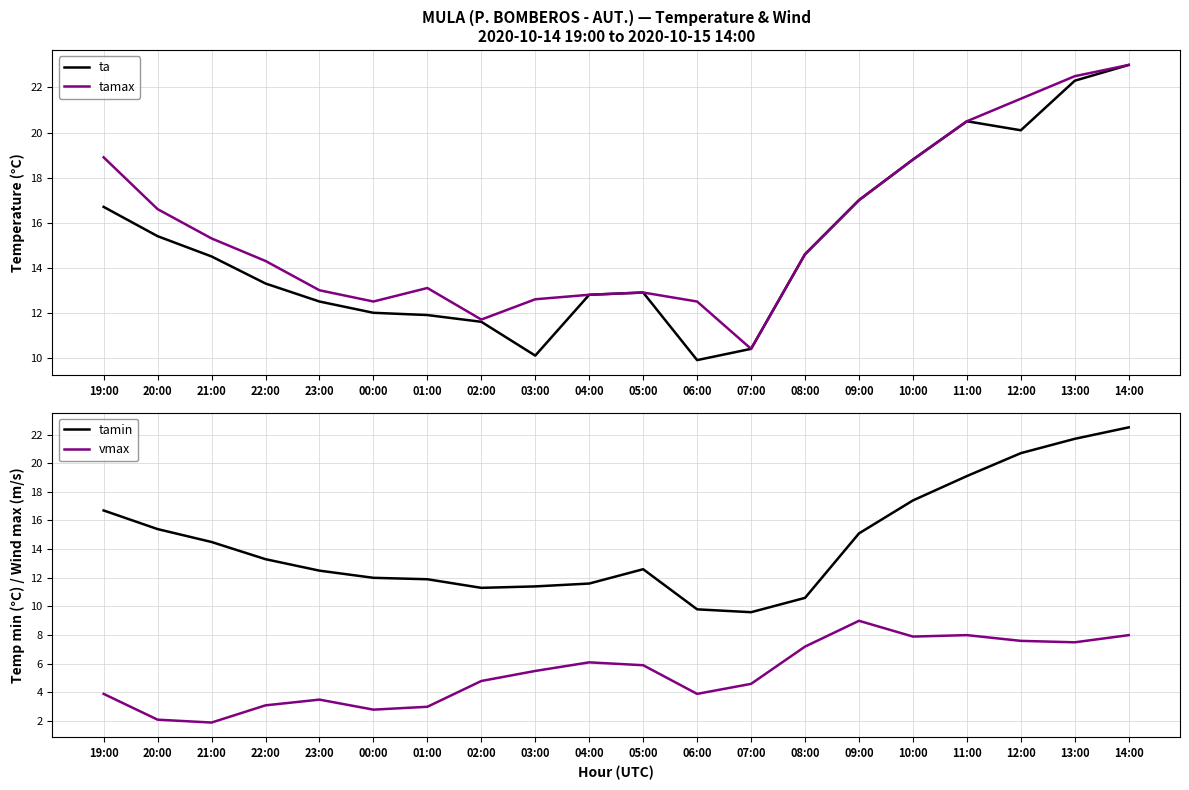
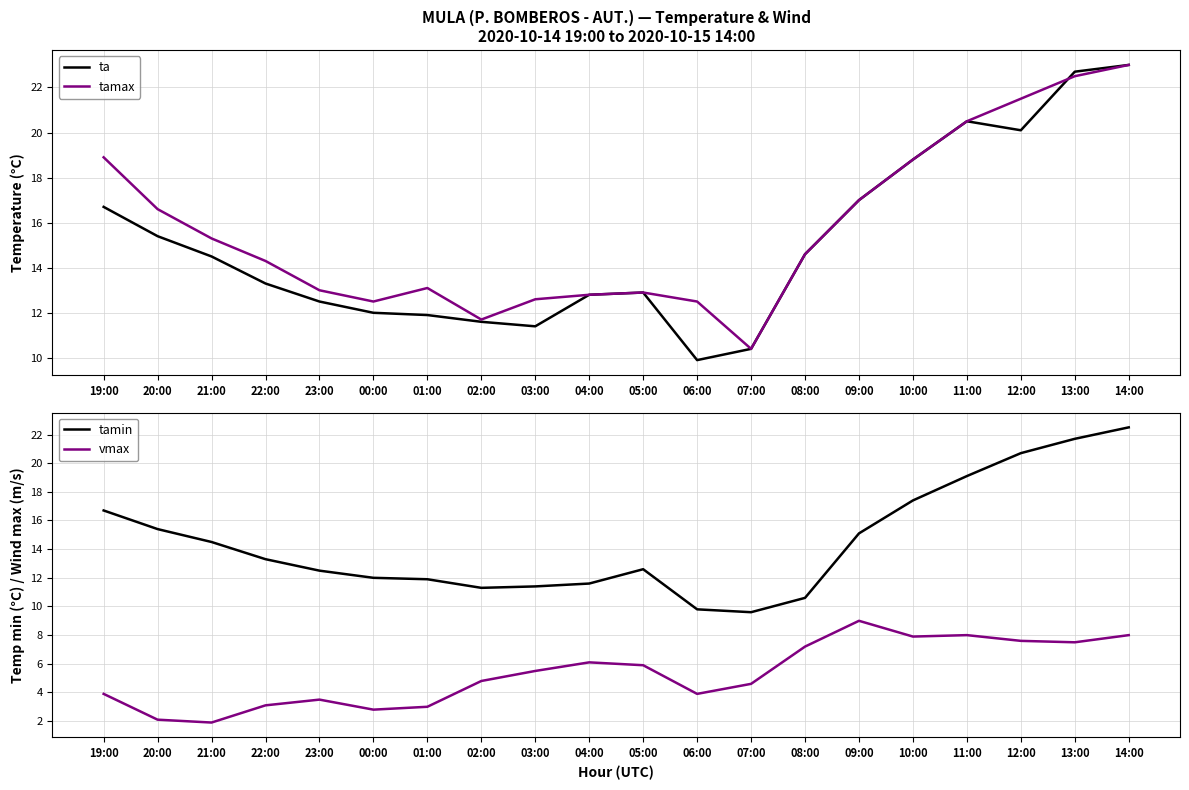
MULA (P. BOMBEROS - AUT.) — Temperature & Wind 2020-10-14 19:00 to 2020-10-15 14:00, ta, 03:00: 10.1 -> 11.4
MULA (P. BOMBEROS - AUT.) — Temperature & Wind 2020-10-14 19:00 to 2020-10-15 14:00, ta, 13:00: 22.3 -> 22.7
